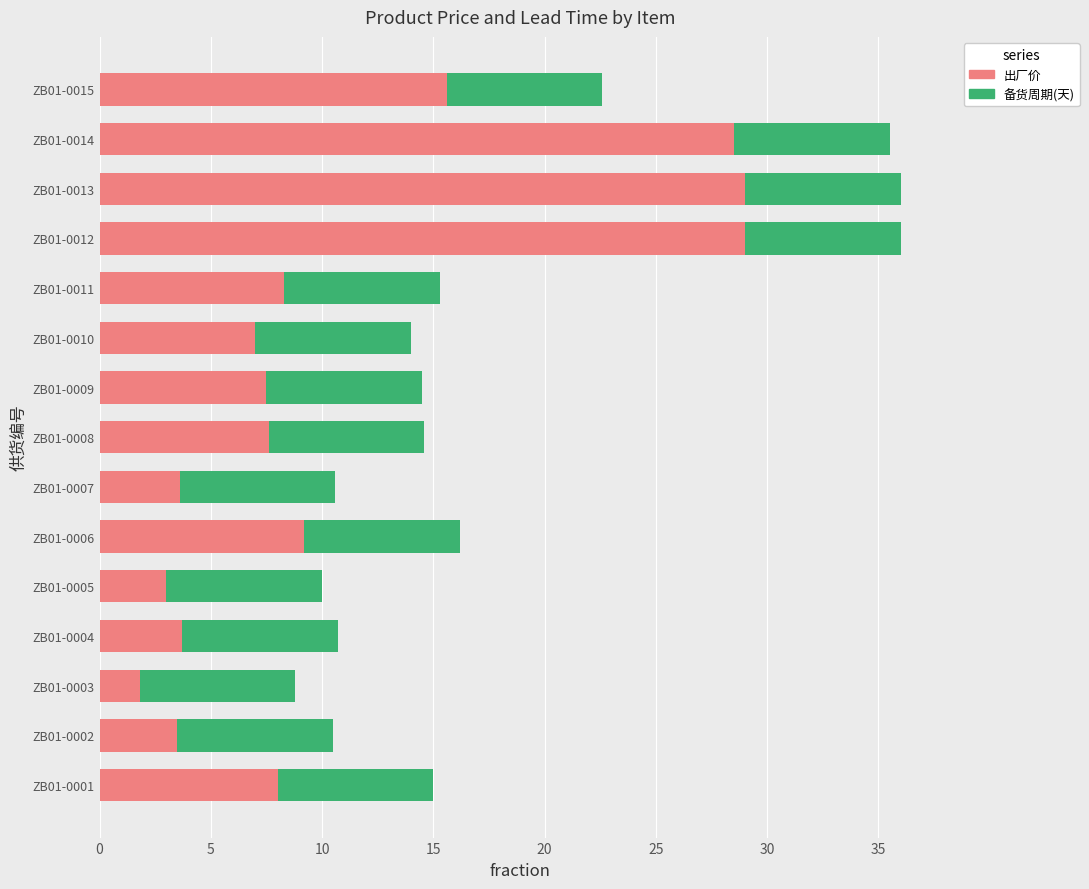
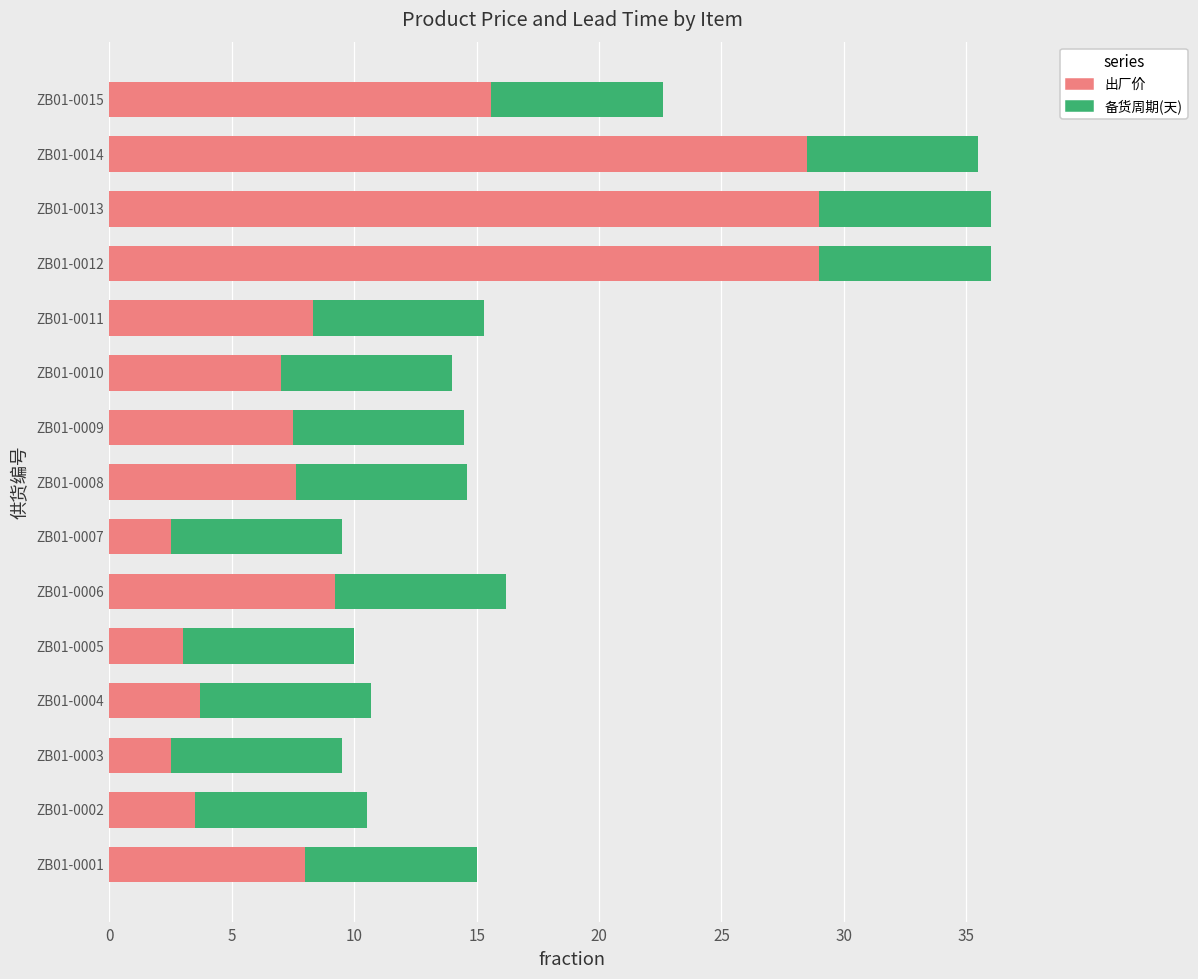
出厂价, ZB01-0007: 3.6 -> 2.5
出厂价, ZB01-0003: 1.8 -> 2.5
